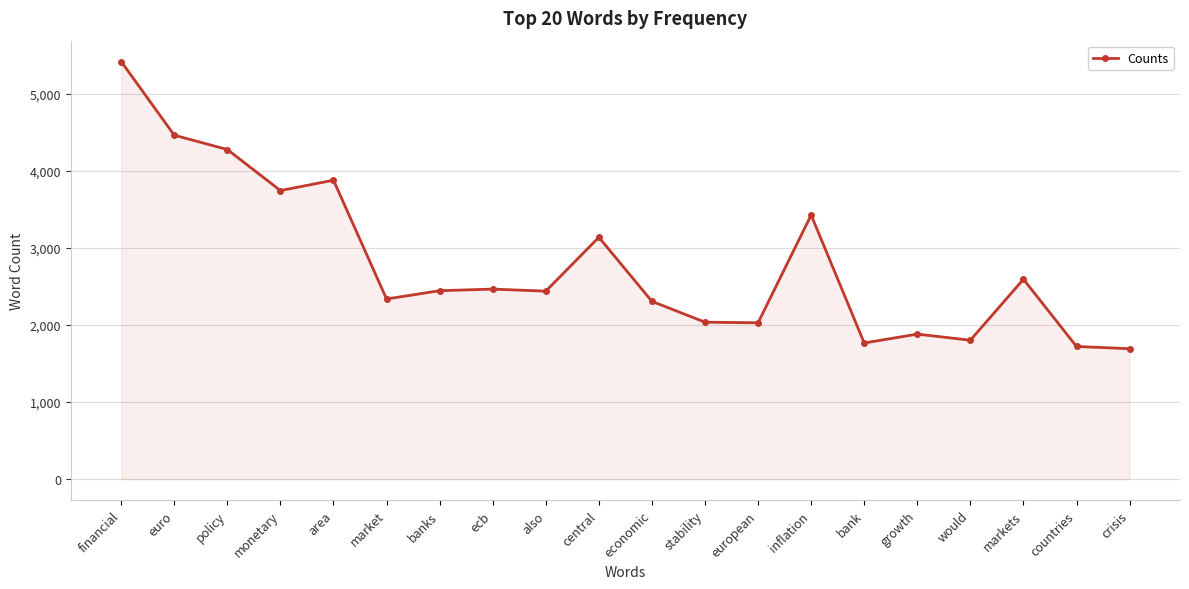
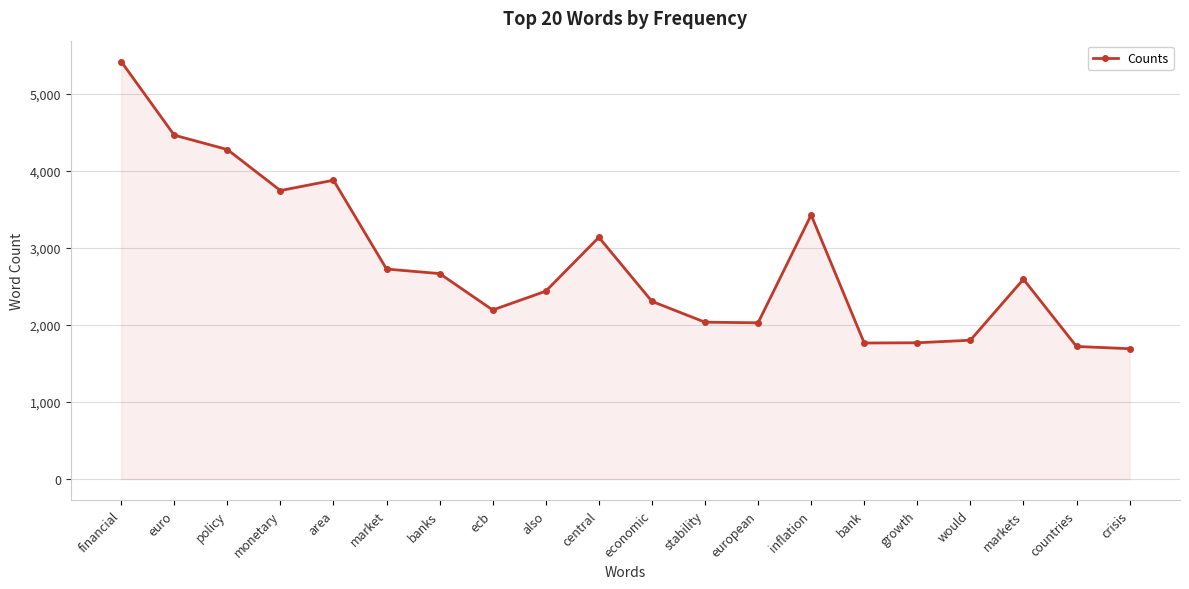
market: 2,300 -> 2,700
banks: 2,400 -> 2,700
ecb: 2,500 -> 2,200
growth: 1,900 -> 1,800
